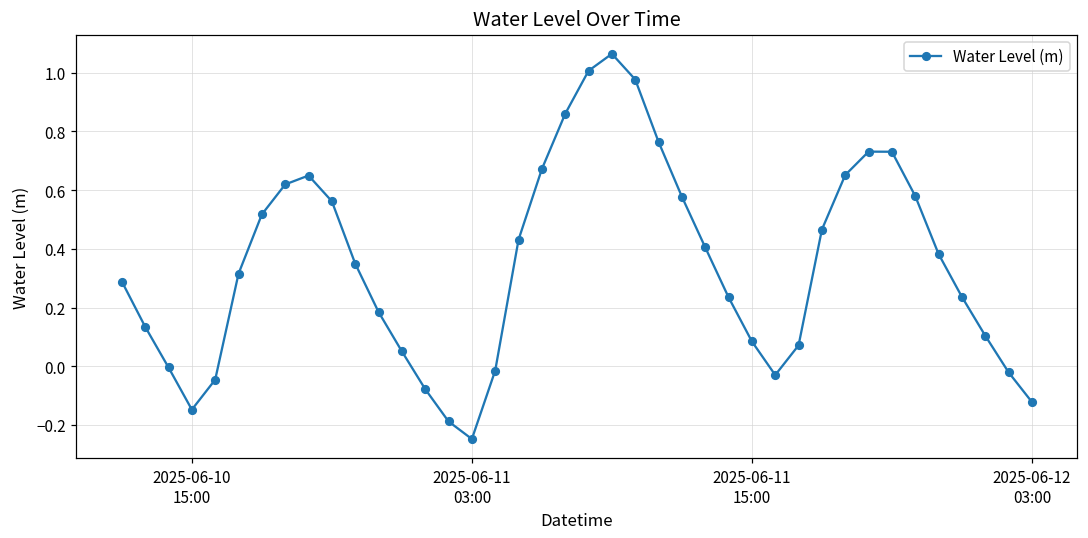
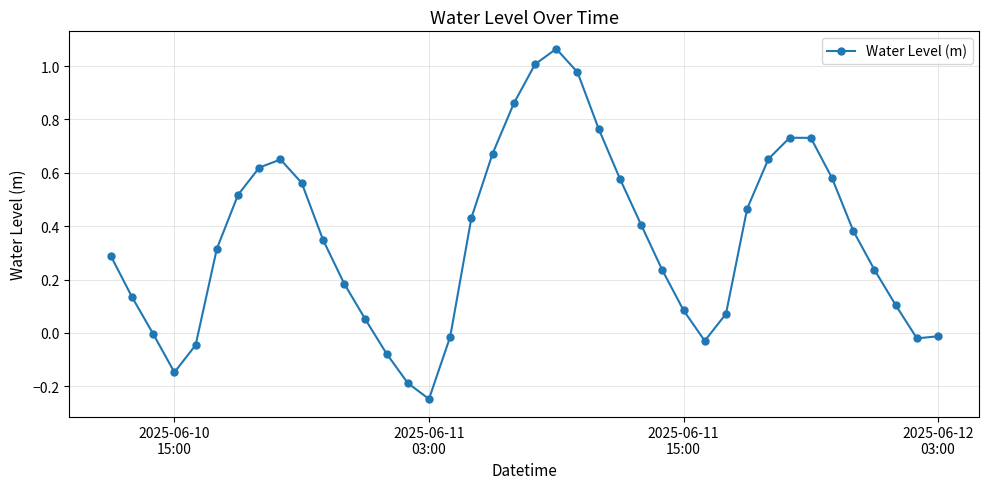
2025-06-12 03:00: -0.12 -> -0.01
